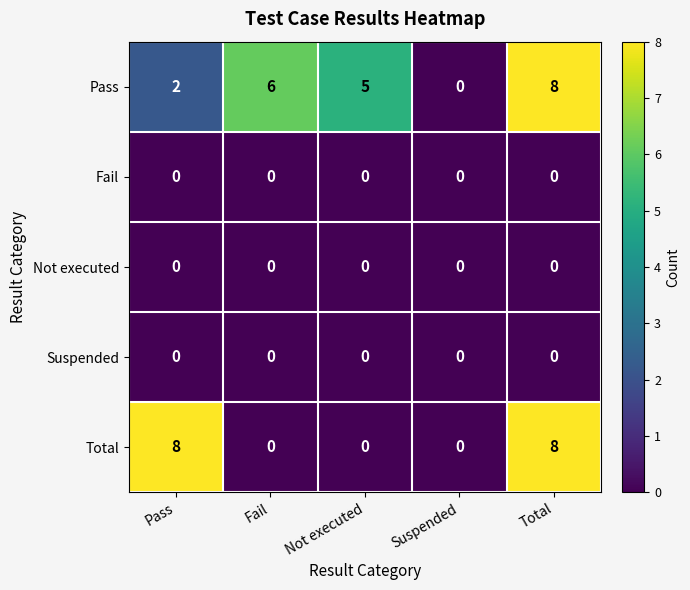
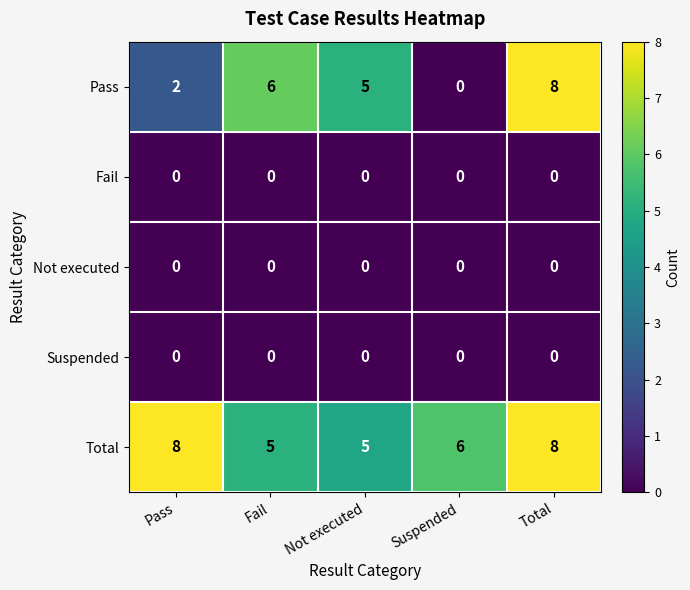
Total, Fail: 0 -> 5
Total, Not executed: 0 -> 5
Total, Suspended: 0 -> 6
